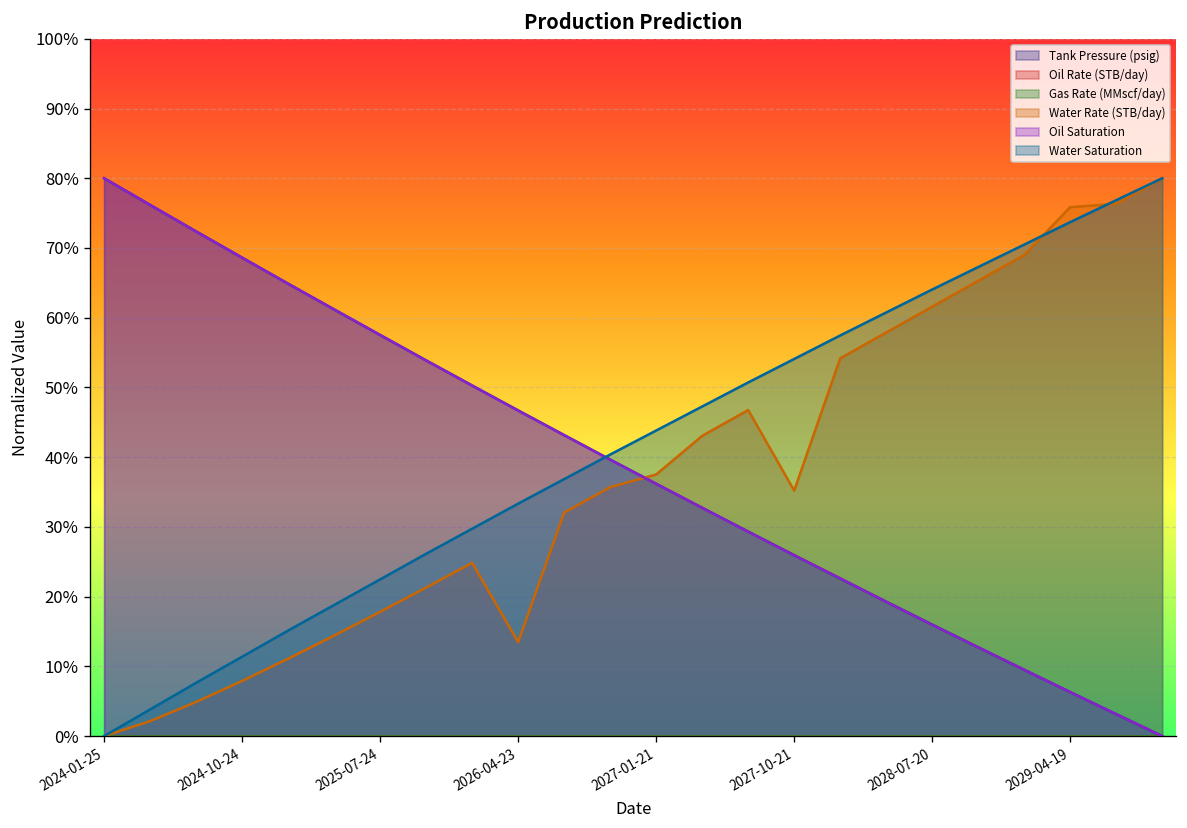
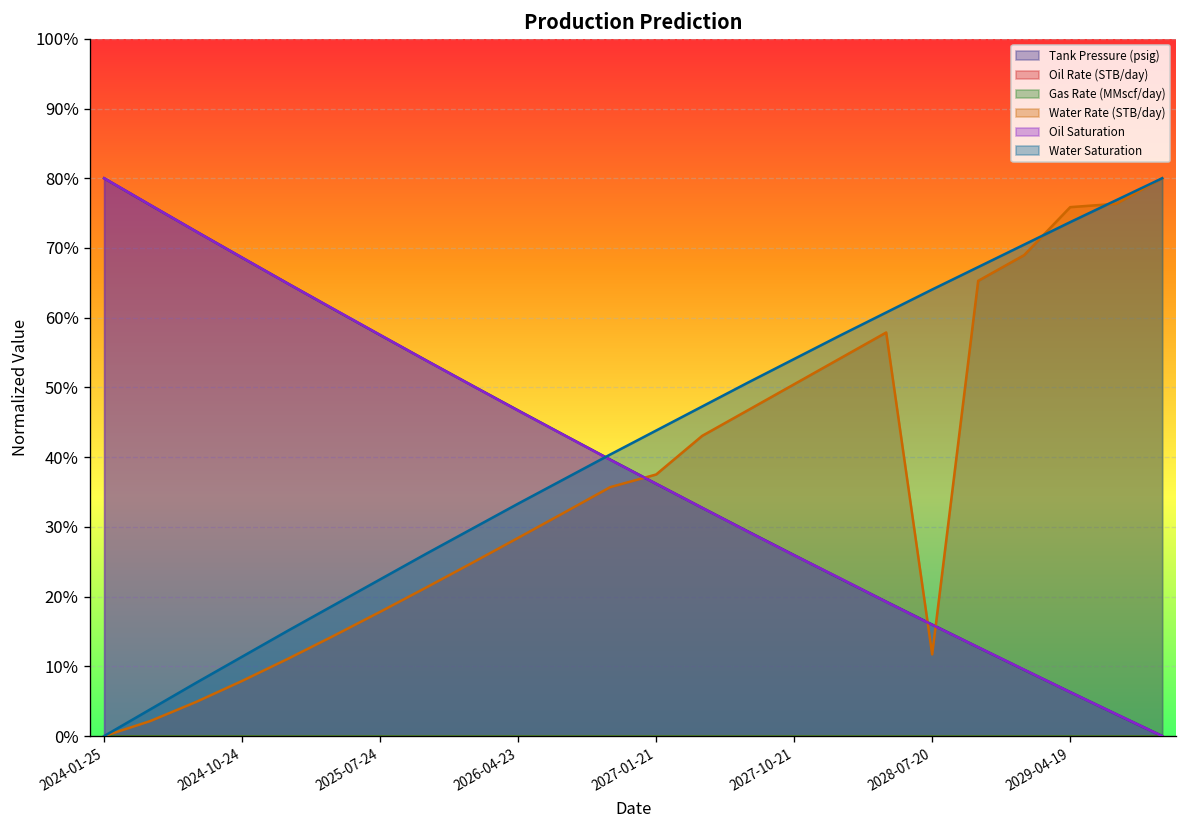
Water Rate (STB/day), 2026-04-23: 13% -> 28%
Water Rate (STB/day), 2027-10-21: 35% -> 50%
Water Rate (STB/day), 2028-07-20: 62% -> 12%
